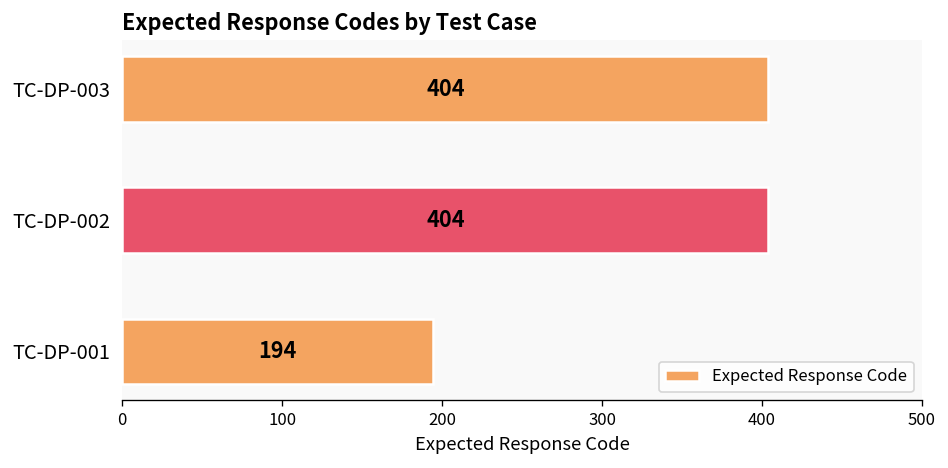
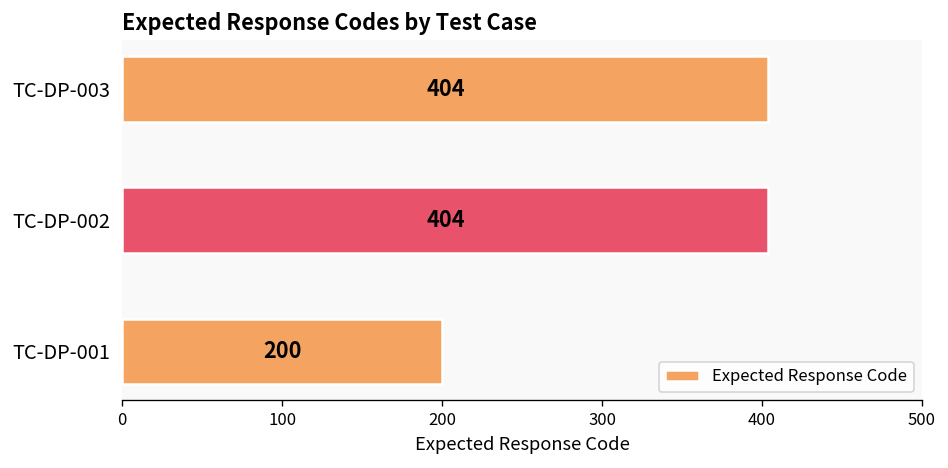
TC-DP-001: 194 -> 200
